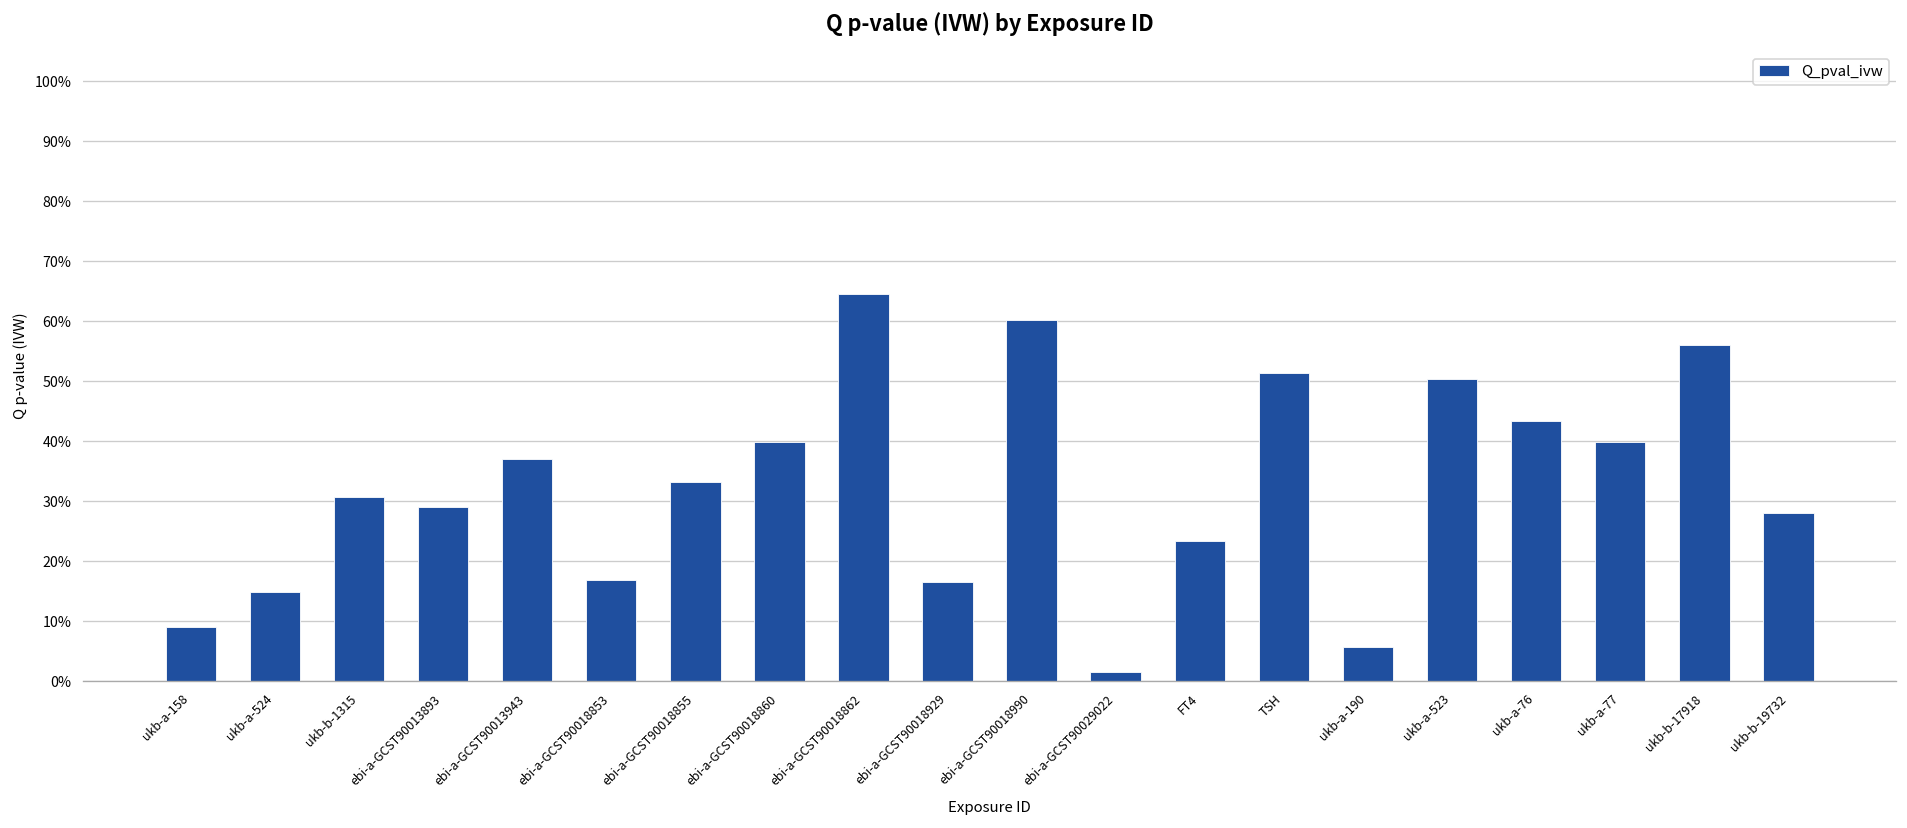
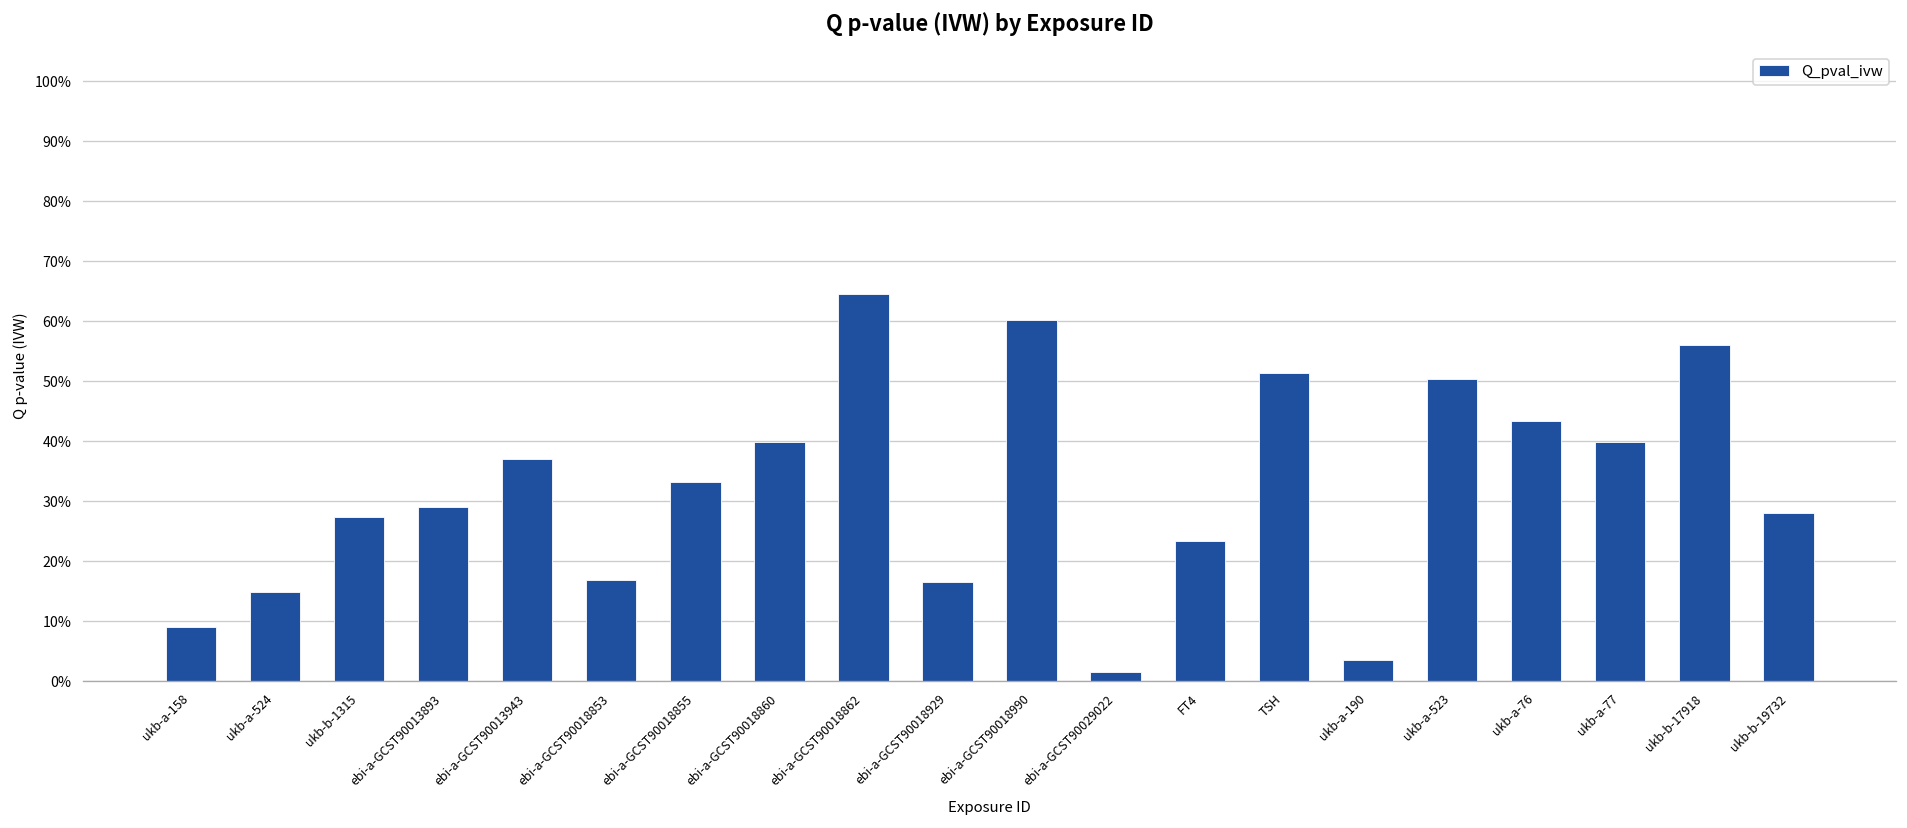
ukb-b-1315: 31% -> 27%
ukb-a-190: 6% -> 3%
